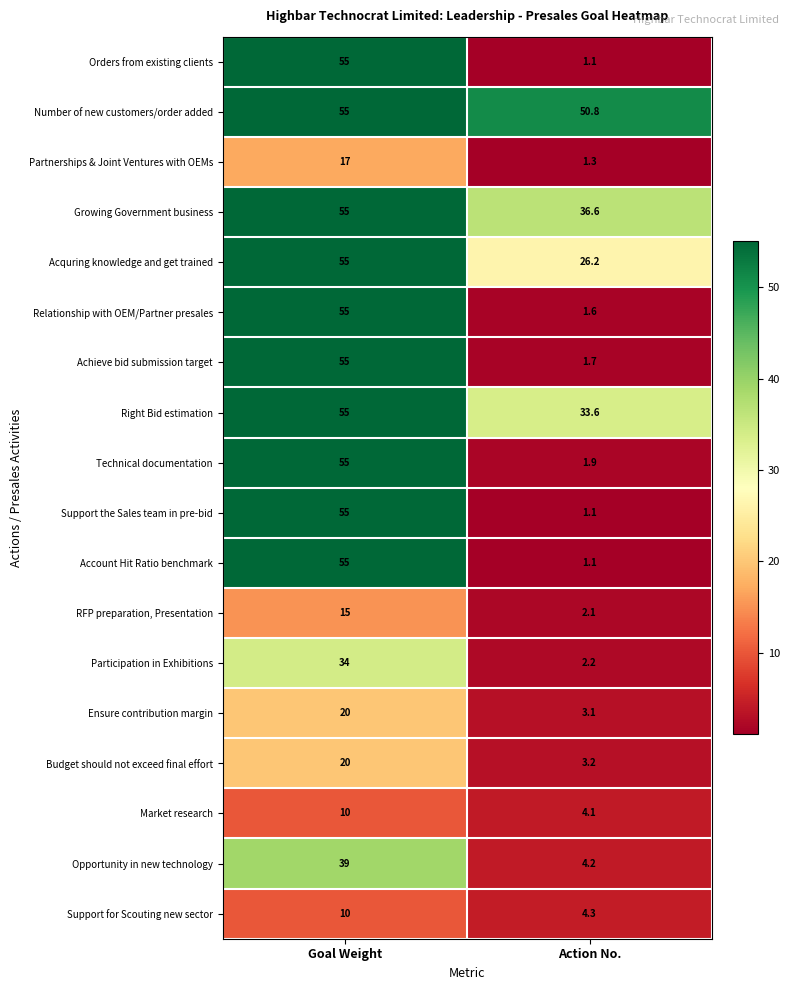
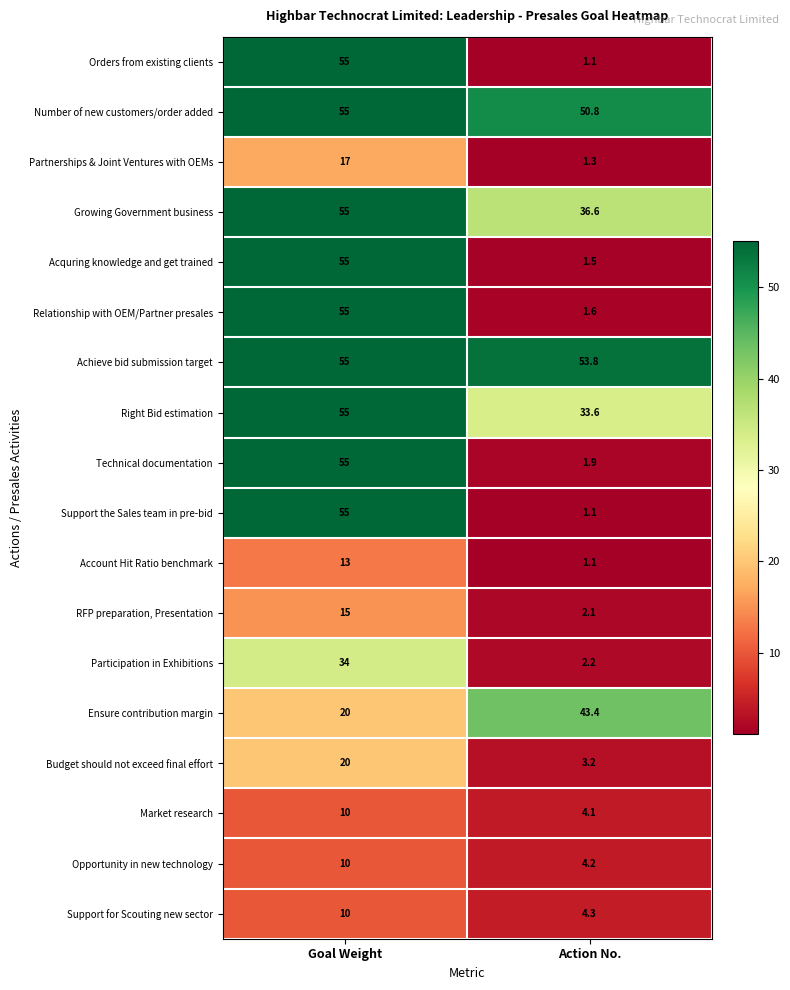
Acquring knowledge and get trained, Action No.: 26.2 -> 1.5
Achieve bid submission target, Action No.: 1.7 -> 53.8
Account Hit Ratio benchmark, Goal Weight: 55 -> 13
Ensure contribution margin, Action No.: 3.1 -> 43.4
Opportunity in new technology, Goal Weight: 39 -> 10
